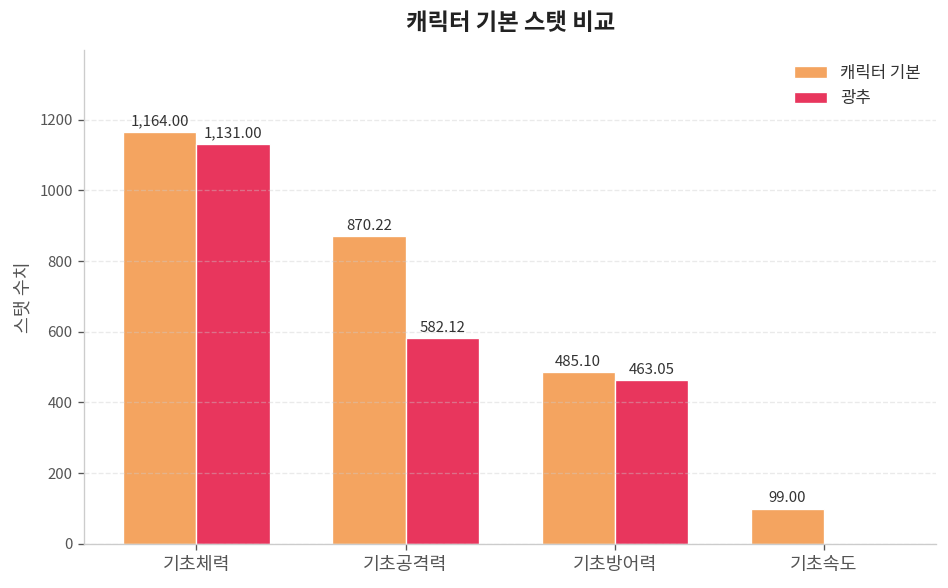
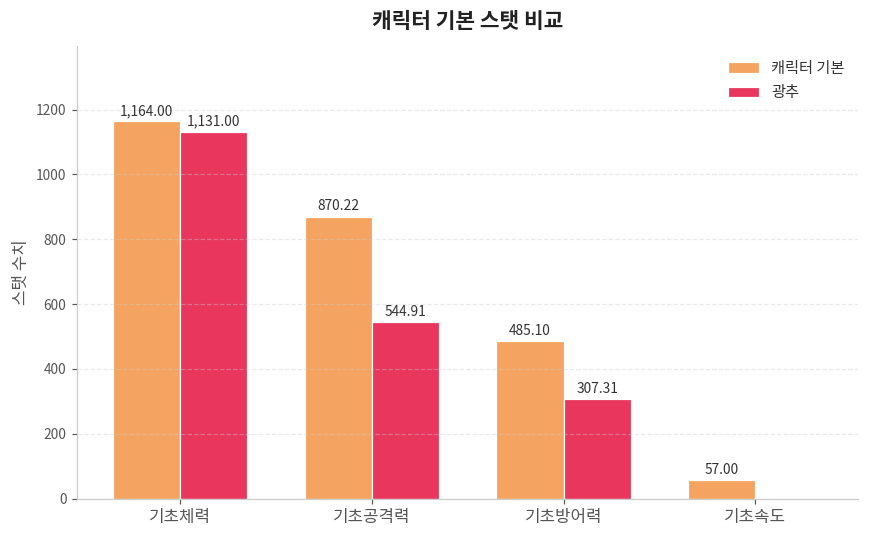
광추, 기초공격력: 582.12 -> 544.91
광추, 기초방어력: 463.05 -> 307.31
캐릭터 기본, 기초속도: 99.00 -> 57.00
